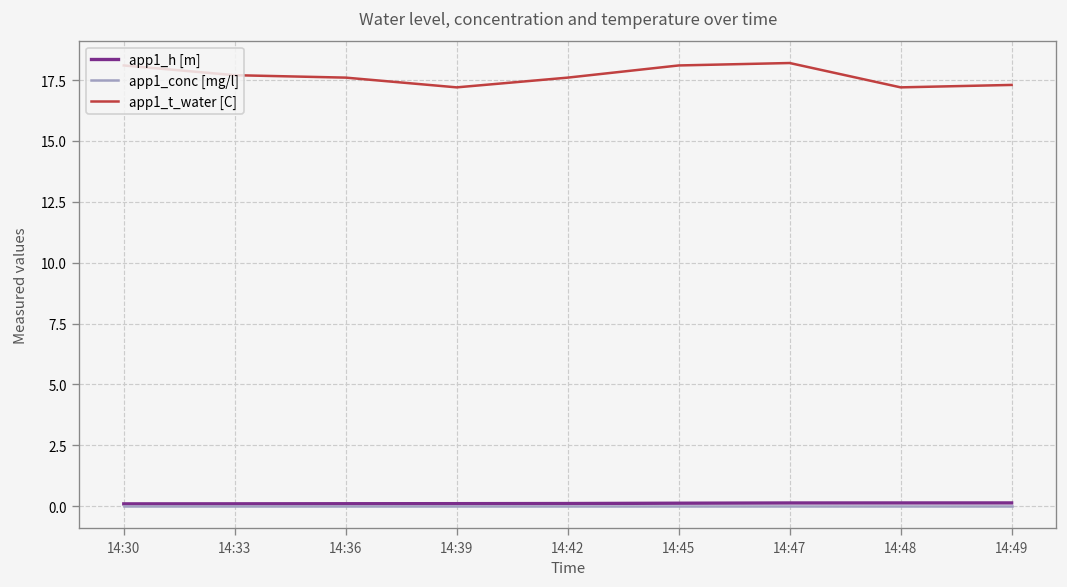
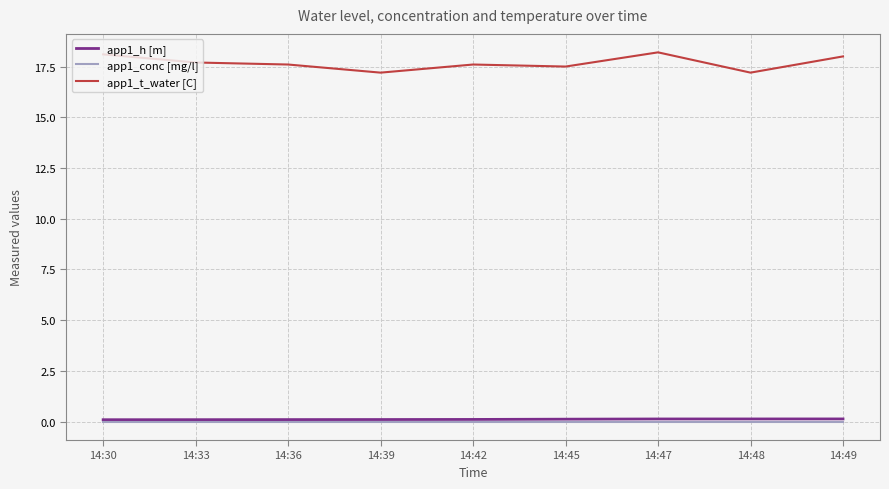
app1_t_water [C], 14:45: 18.1 -> 17.5
app1_t_water [C], 14:49: 17.3 -> 18.0
